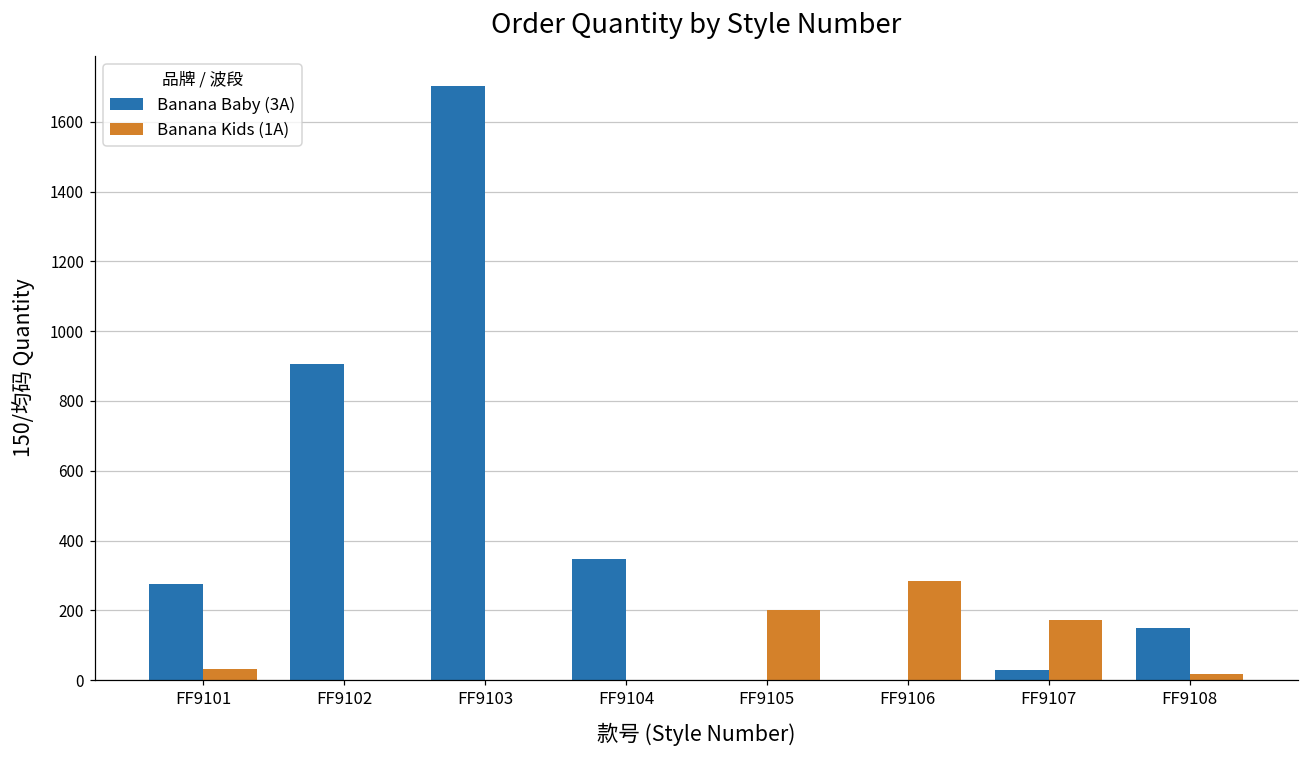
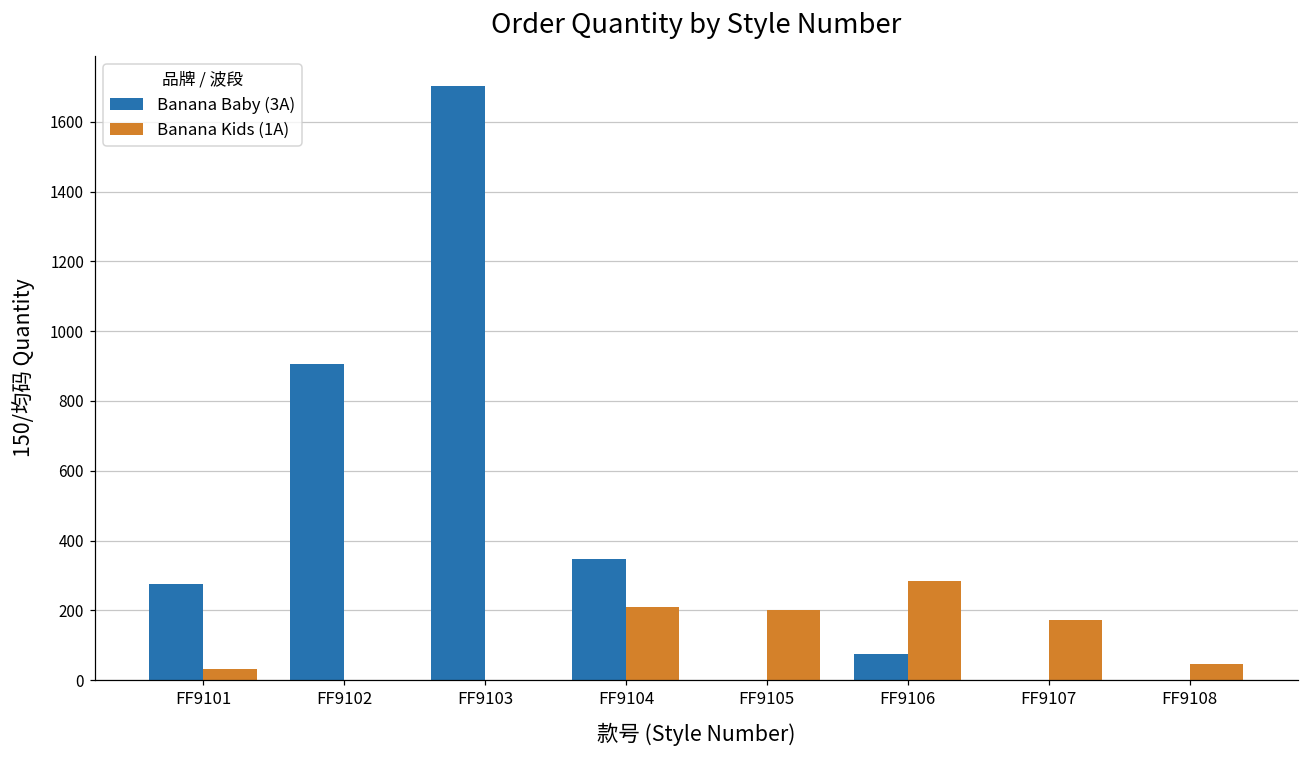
Banana Kids (1A), FF9104: 0 -> 210
Banana Baby (3A), FF9106: 0 -> 80
Banana Baby (3A), FF9107: 30 -> 0
Banana Baby (3A), FF9108: 150 -> 0
Banana Kids (1A), FF9108: 20 -> 50
